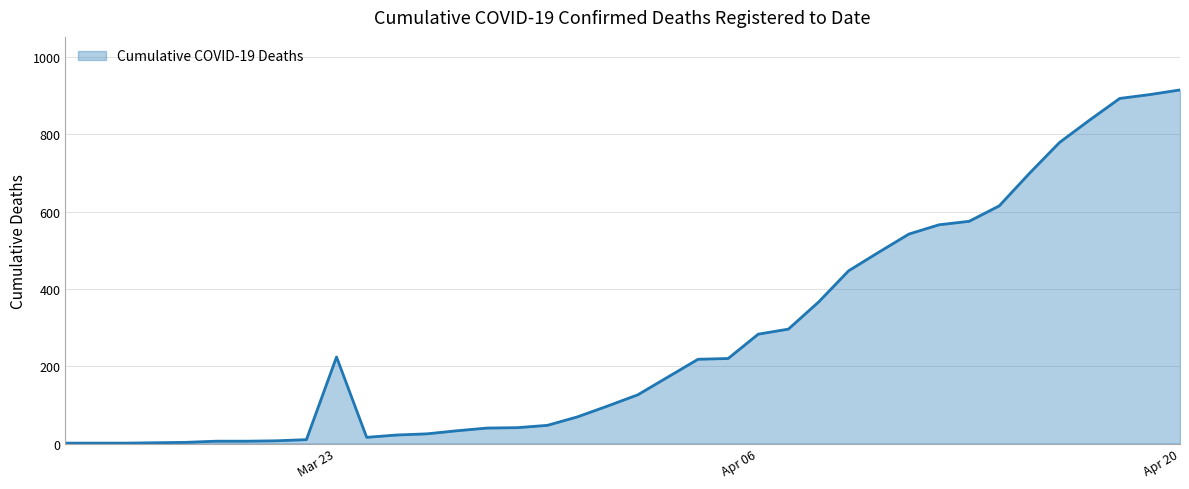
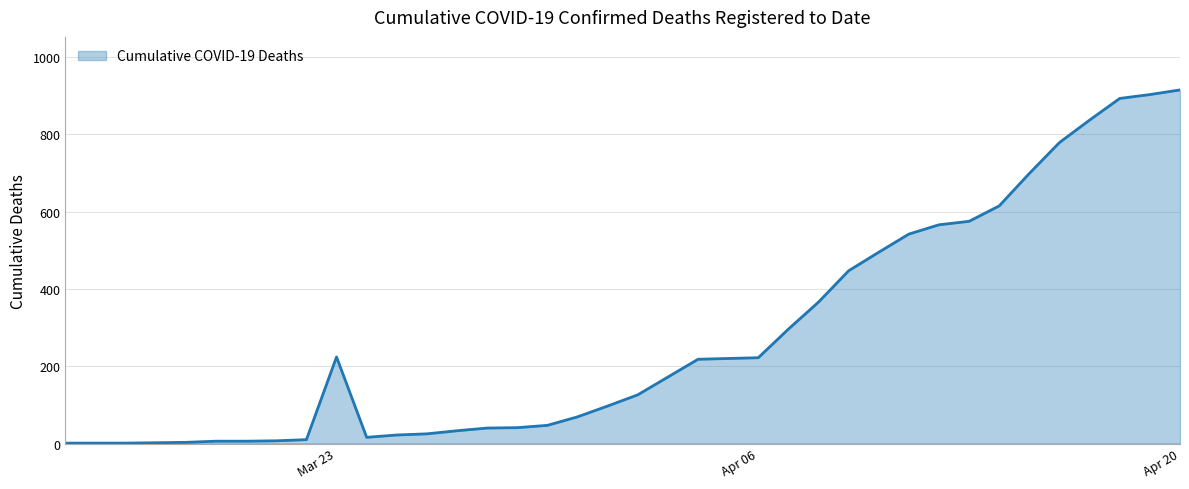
Apr 06: 280 -> 220
